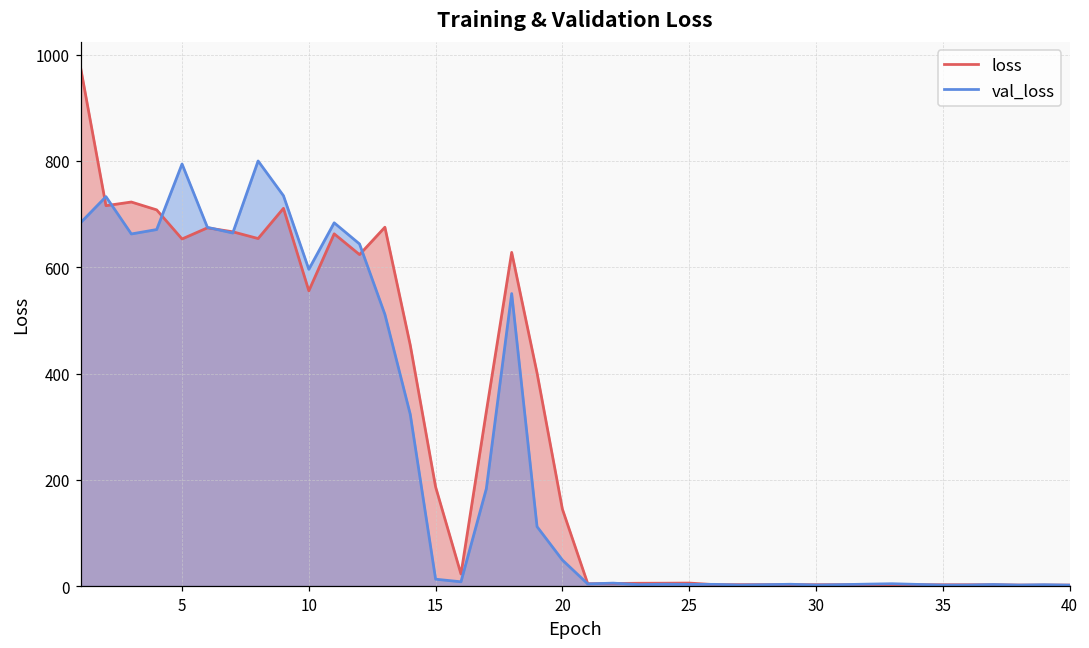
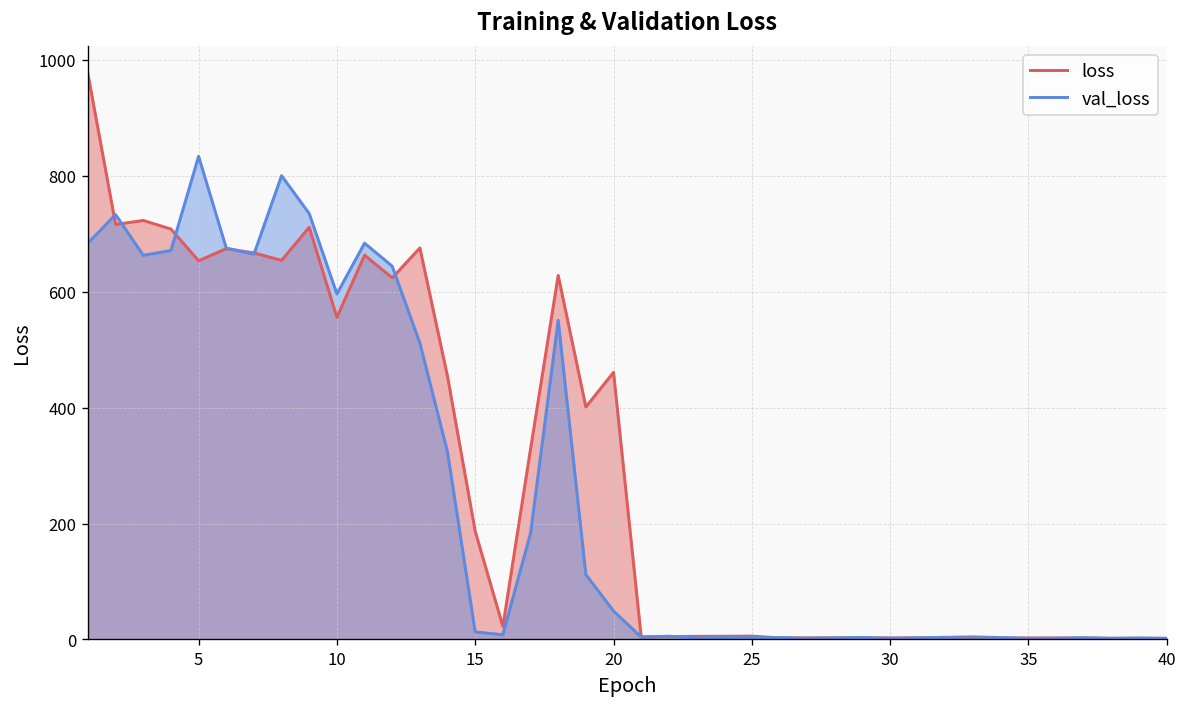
val_loss, 5: 790 -> 830
loss, 20: 140 -> 460
